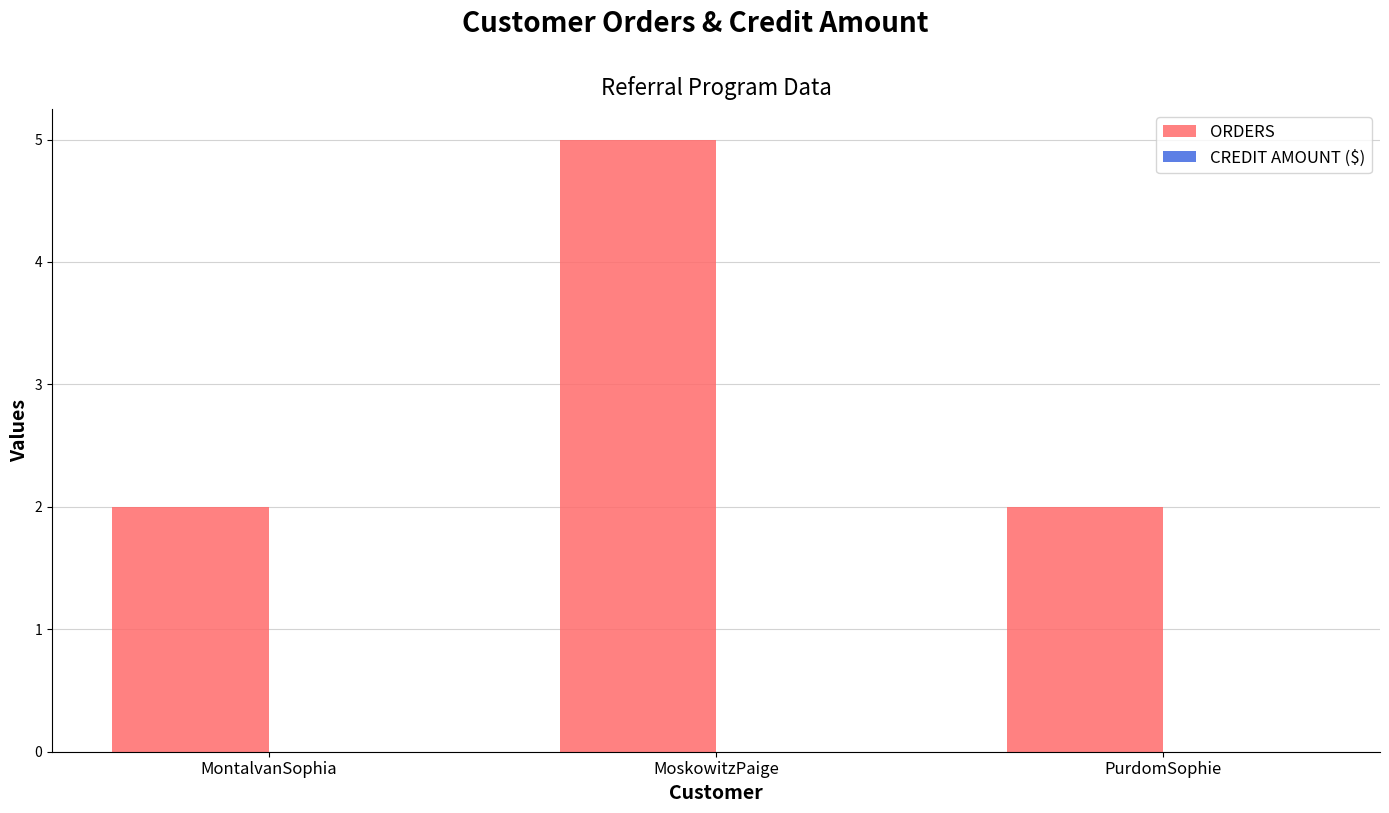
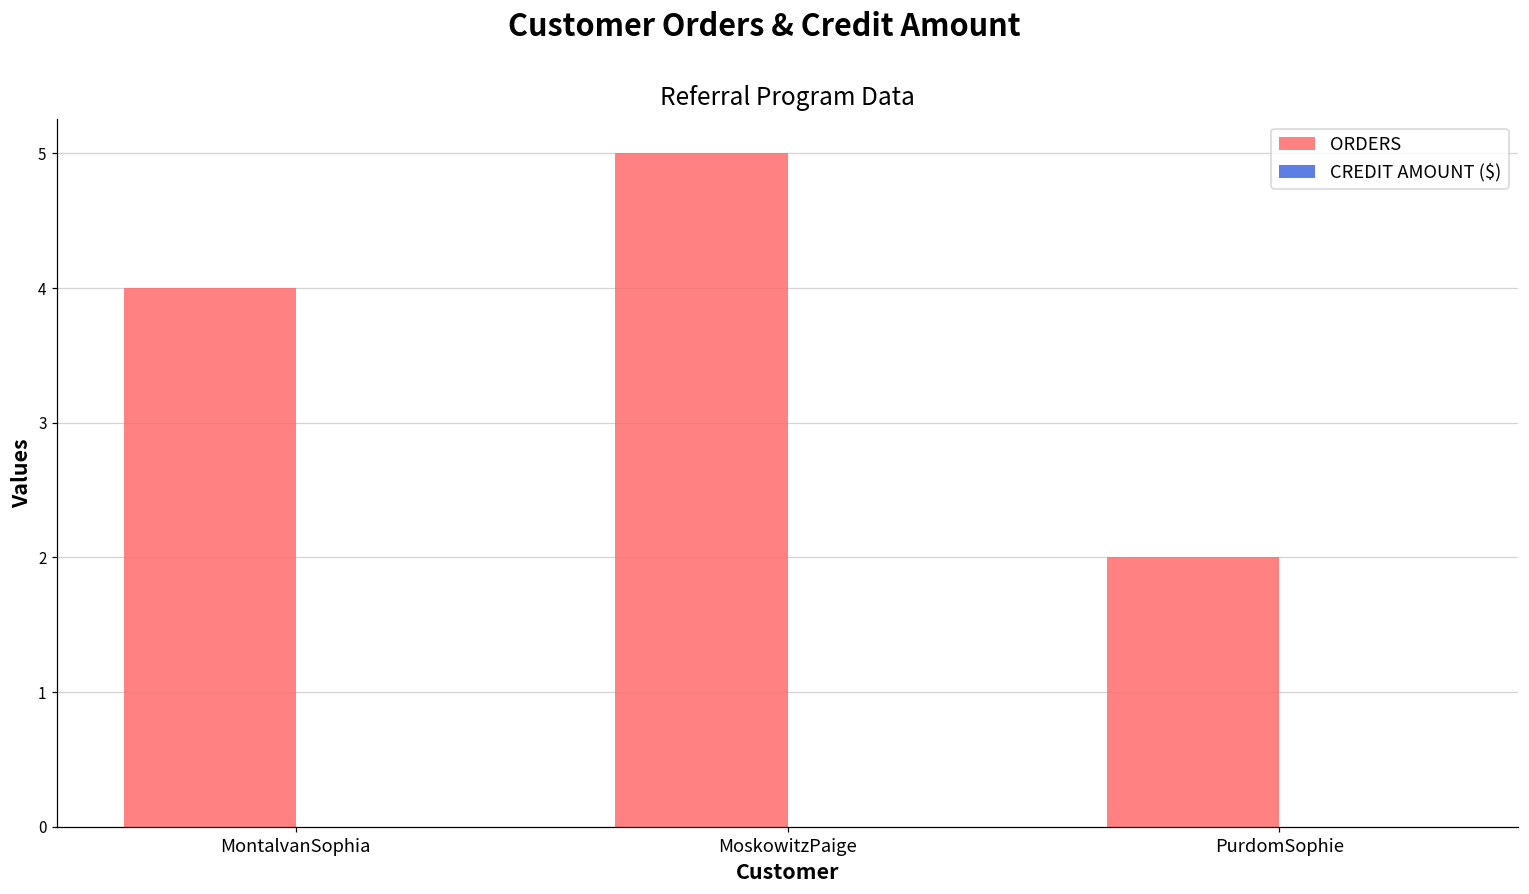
ORDERS, MontalvanSophia: 2 -> 4
